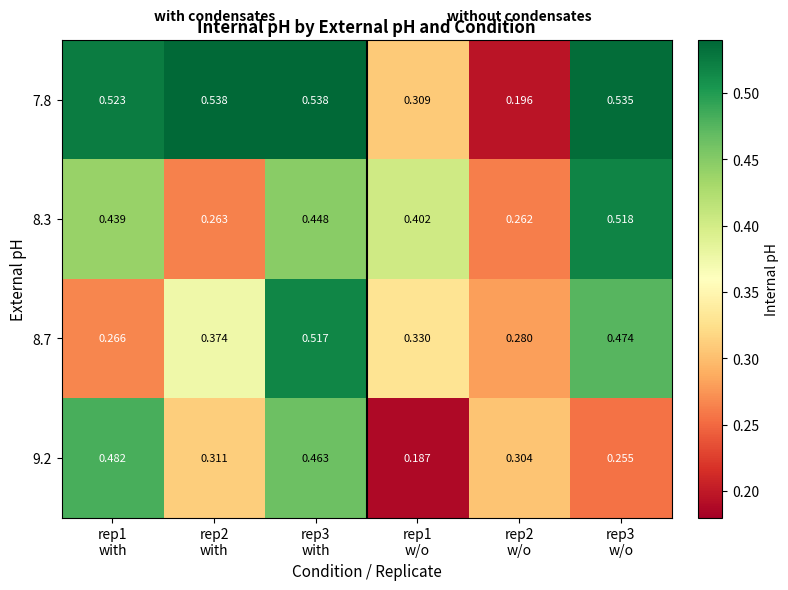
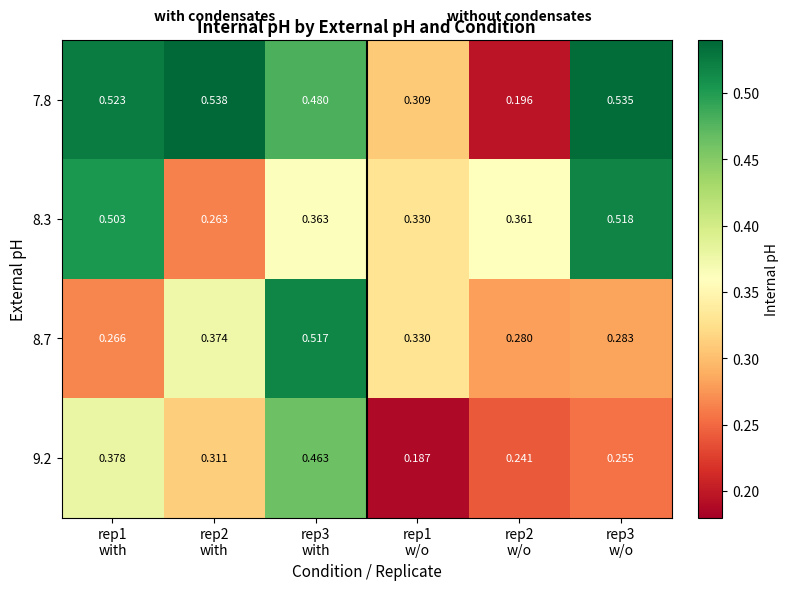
7.8, rep3 with: 0.538 -> 0.480
8.3, rep1 with: 0.439 -> 0.503
8.3, rep3 with: 0.448 -> 0.363
8.3, rep1 w/o: 0.402 -> 0.330
8.3, rep2 w/o: 0.262 -> 0.361
8.7, rep3 w/o: 0.474 -> 0.283
9.2, rep1 with: 0.482 -> 0.378
9.2, rep2 w/o: 0.304 -> 0.241
